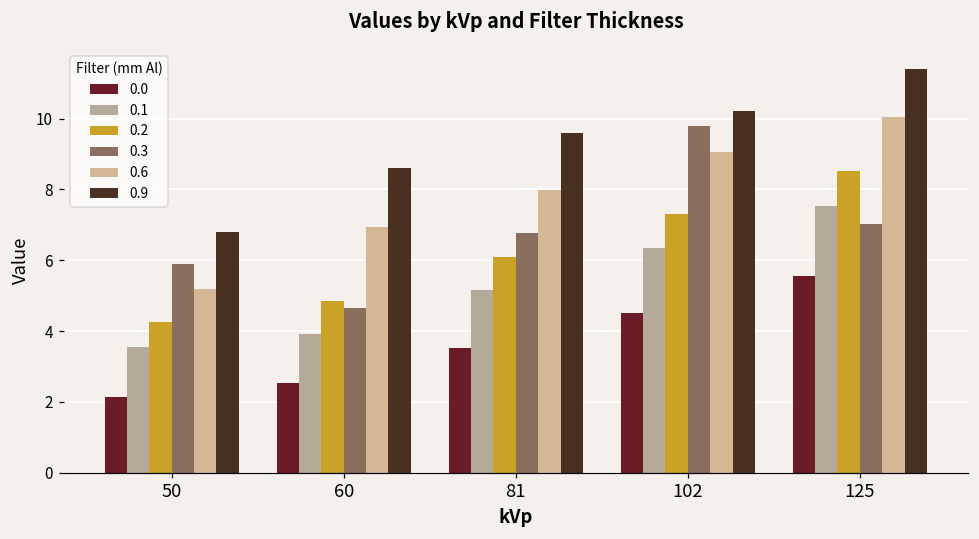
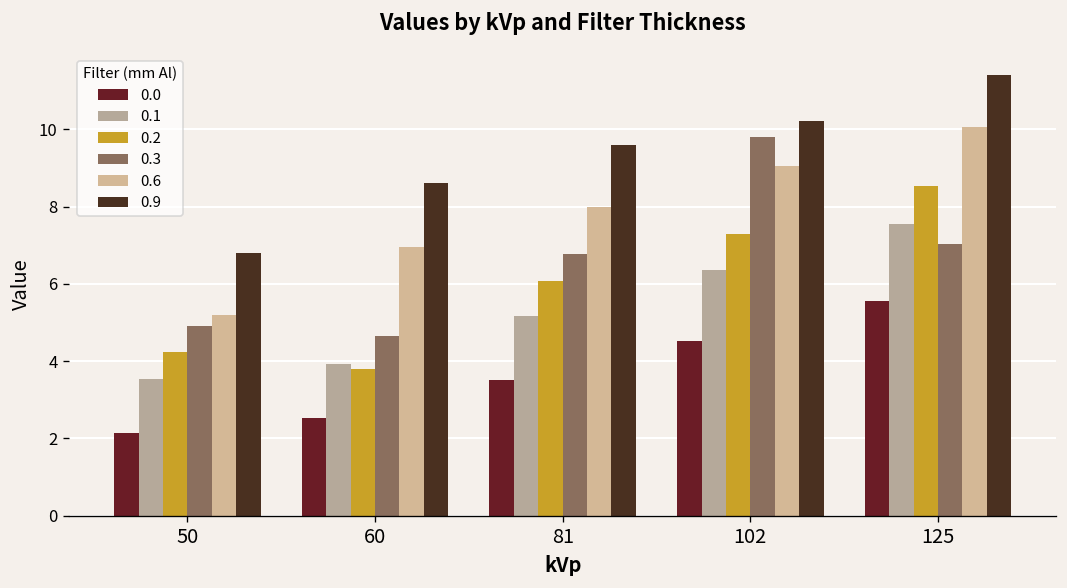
0.3, 50: 5.9 -> 4.9
0.2, 60: 4.9 -> 3.8
